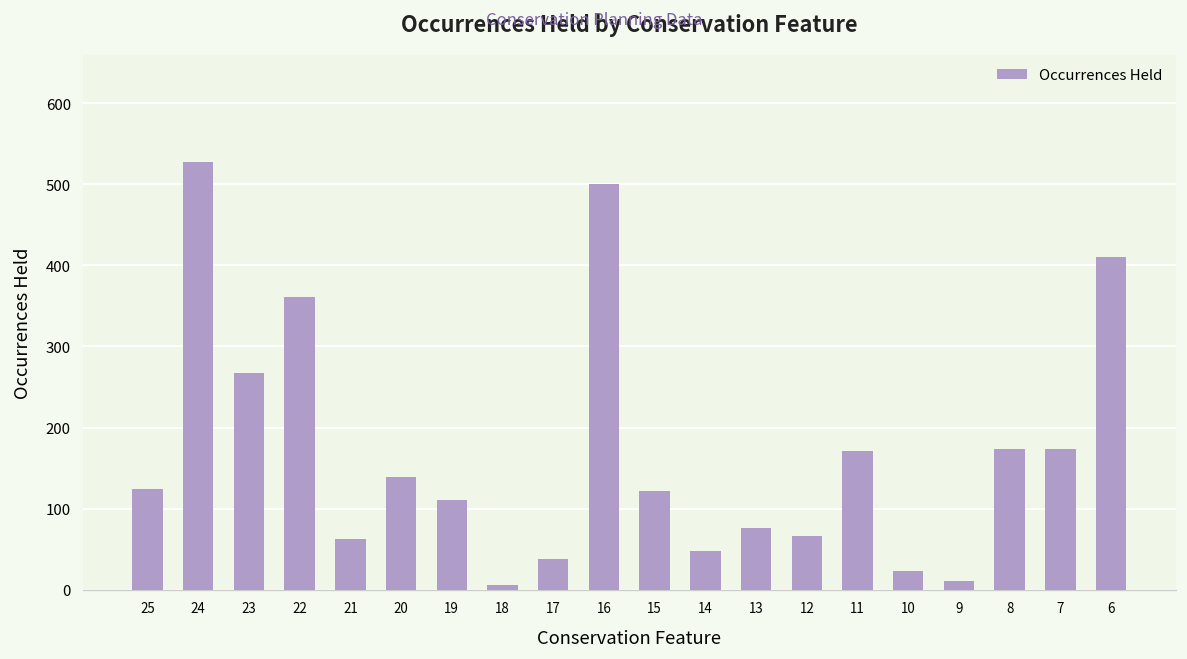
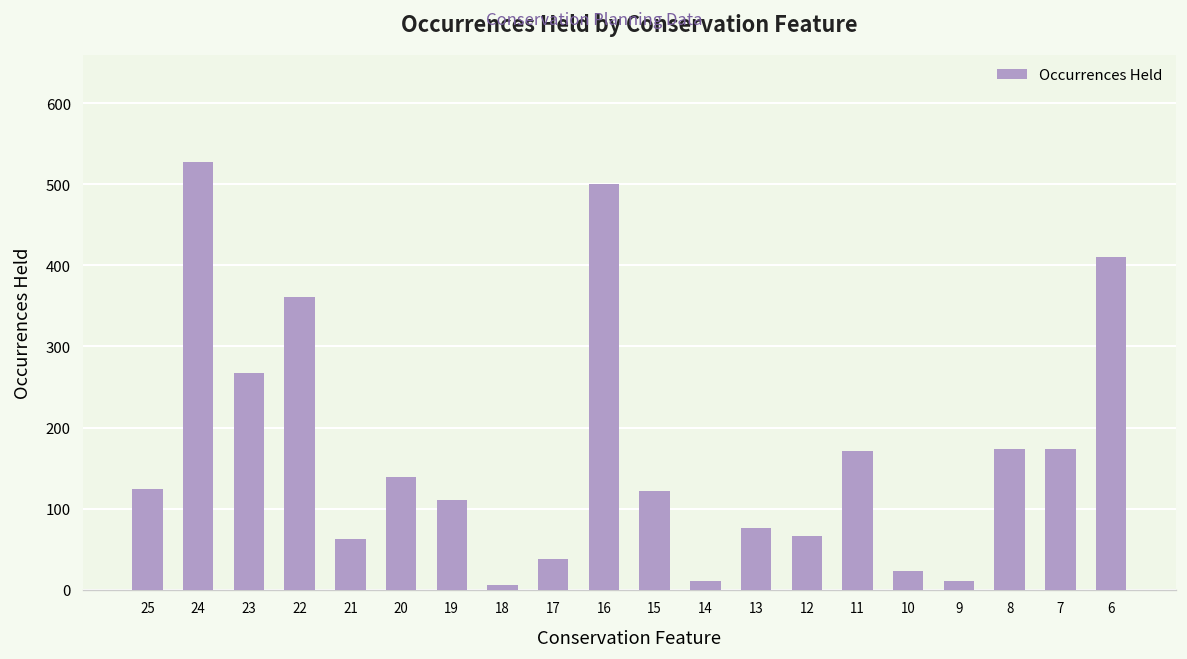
14: 50 -> 10
